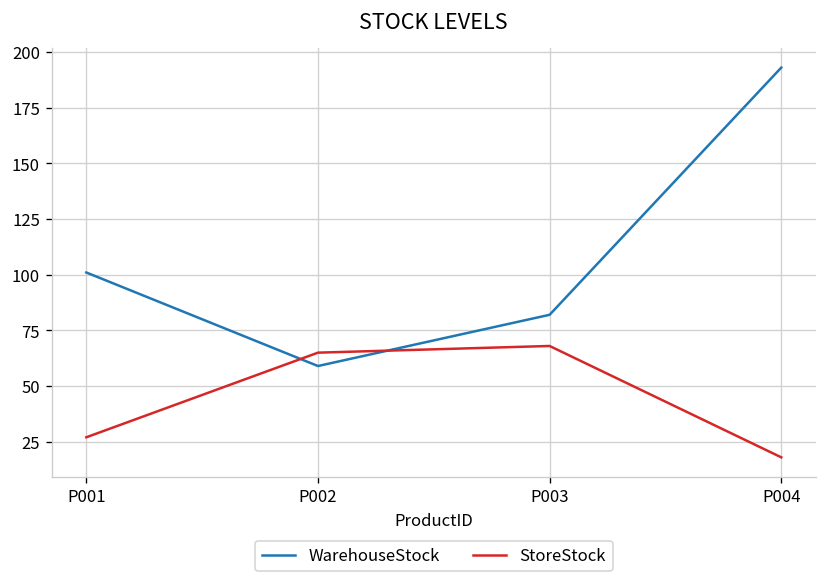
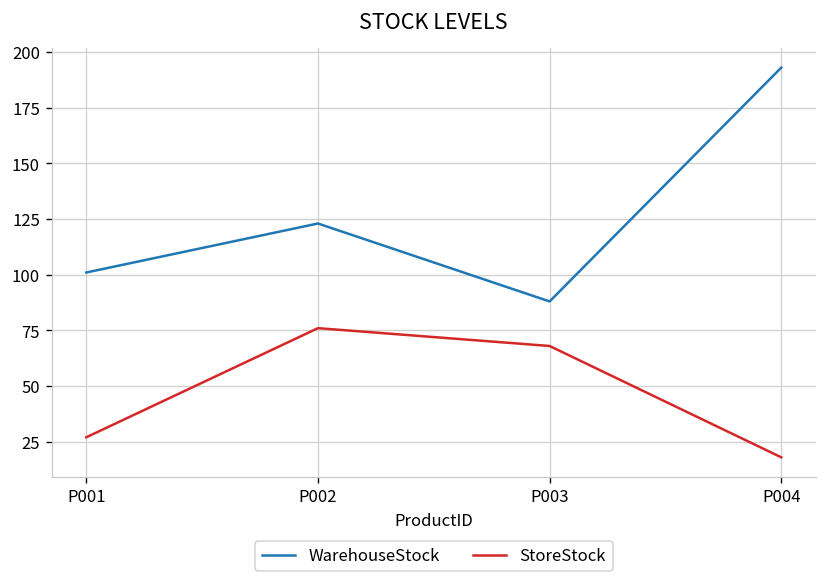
WarehouseStock, P002: 59 -> 123
StoreStock, P002: 65 -> 76
WarehouseStock, P003: 82 -> 88
